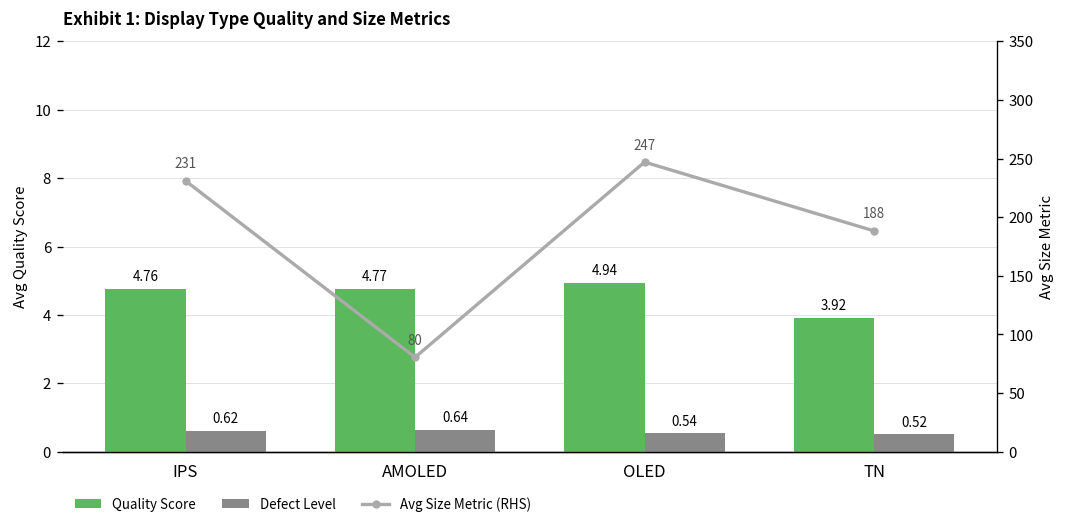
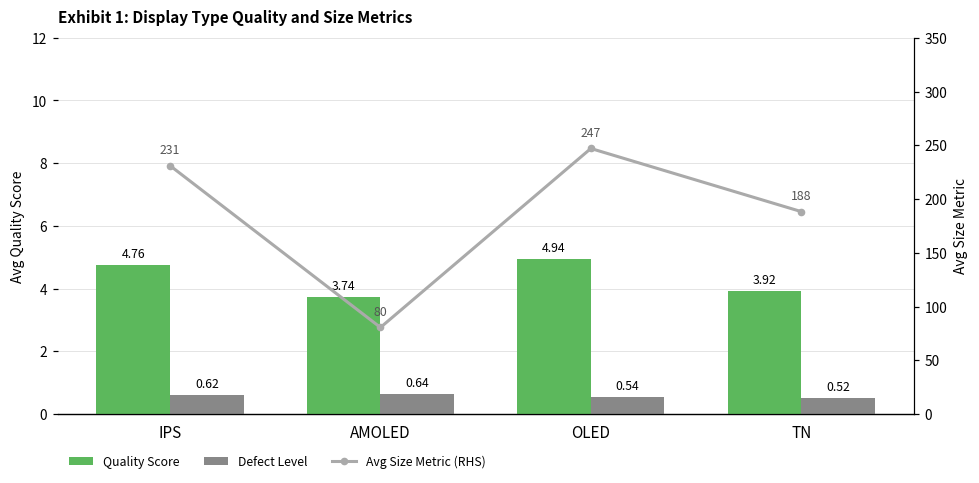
Quality Score, AMOLED: 4.77 -> 3.74
